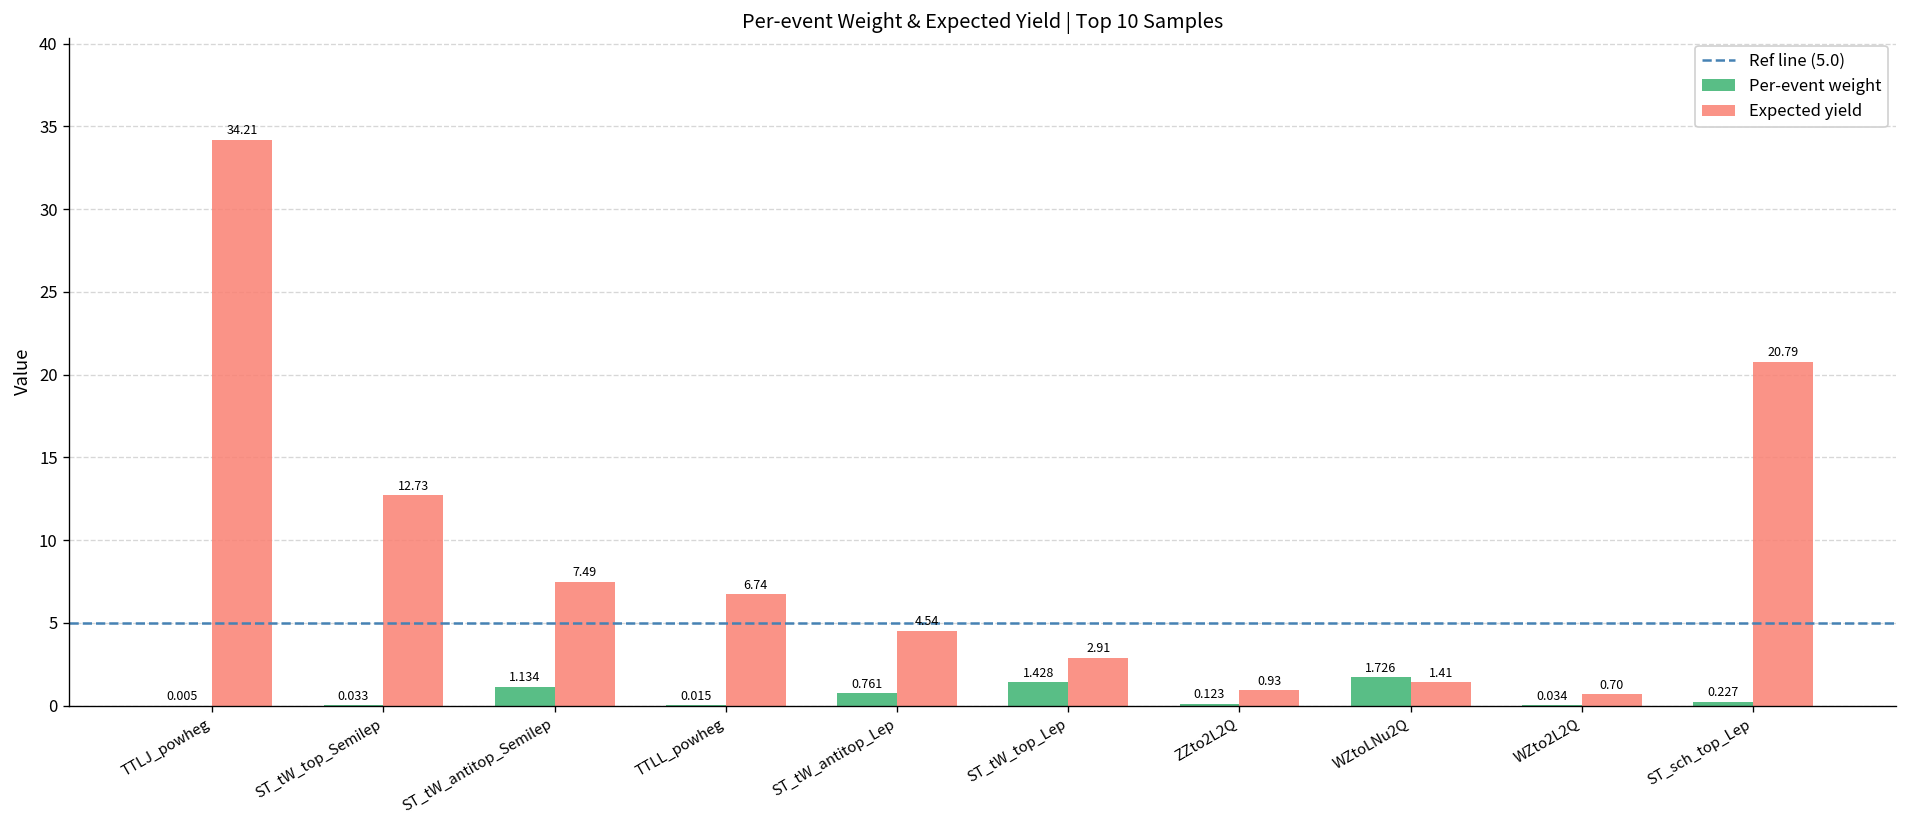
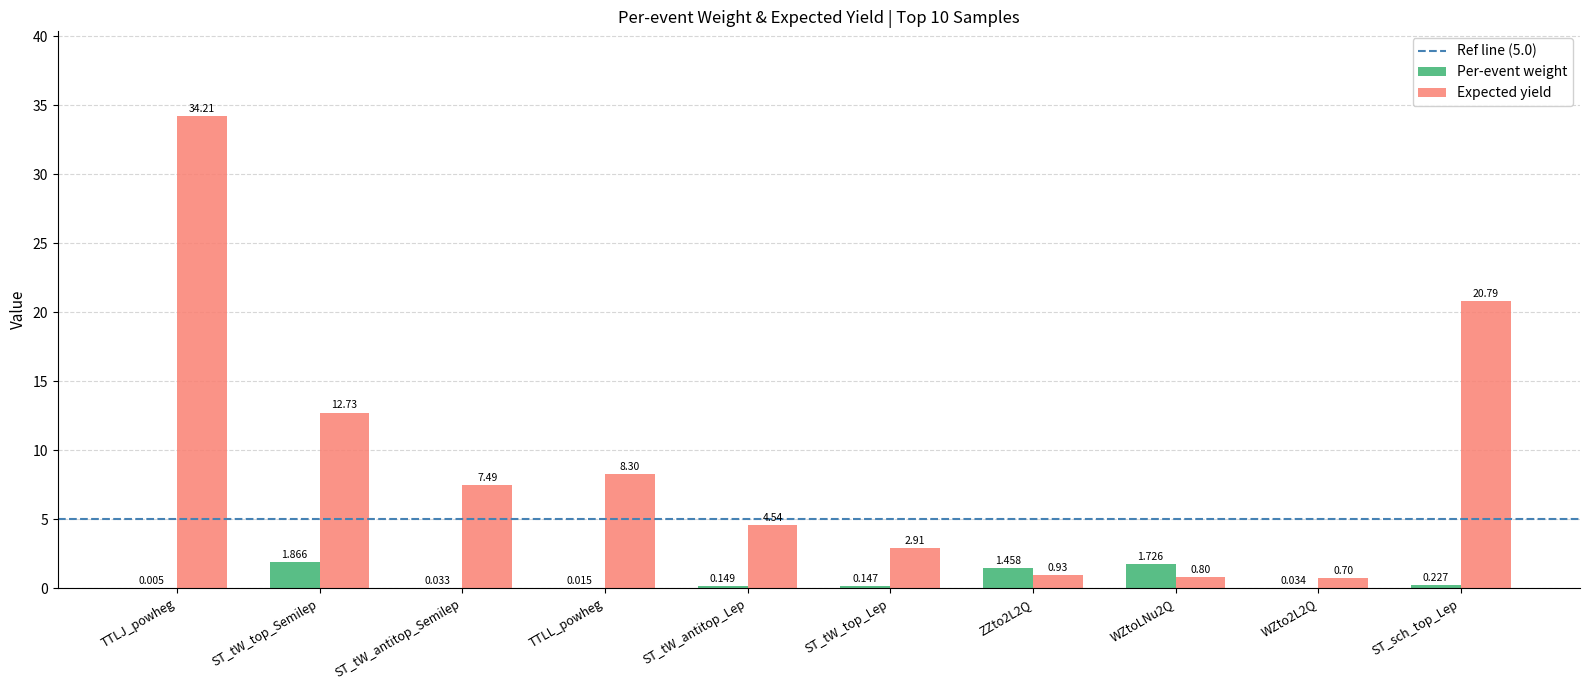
Per-event weight, ST_tW_top_Semilep: 0.033 -> 1.866
Per-event weight, ST_tW_antitop_Semilep: 1.134 -> 0.033
Expected yield, TTLL_powheg: 6.74 -> 8.30
Per-event weight, ST_tW_antitop_Lep: 0.761 -> 0.149
Per-event weight, ST_tW_top_Lep: 1.428 -> 0.147
Per-event weight, ZZto2L2Q: 0.123 -> 1.458
Expected yield, WZtoLNu2Q: 1.41 -> 0.80
